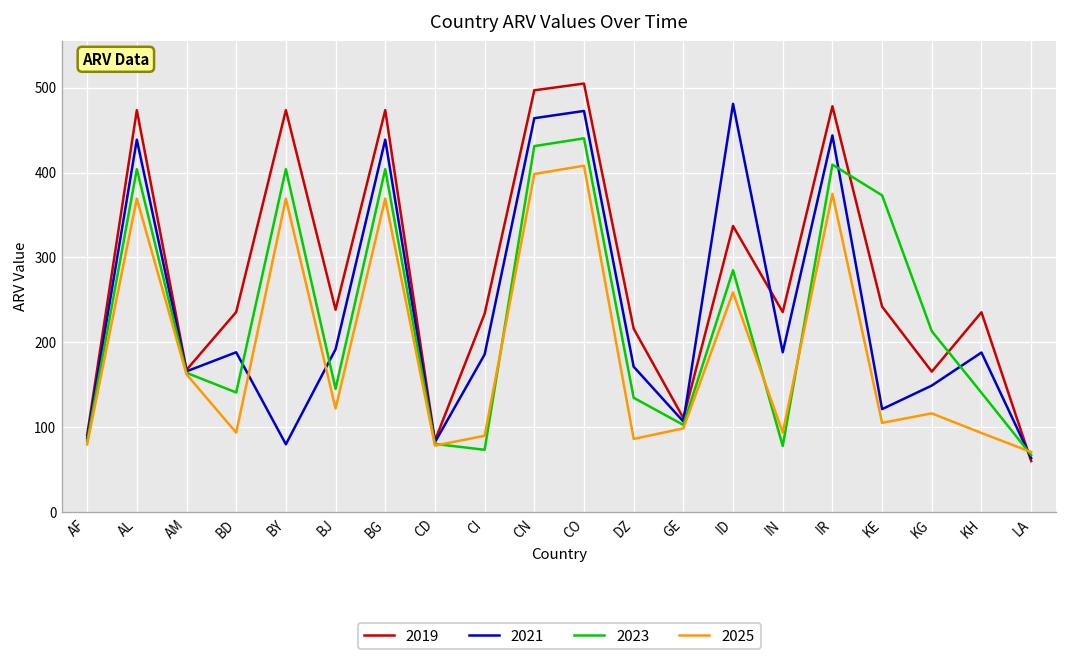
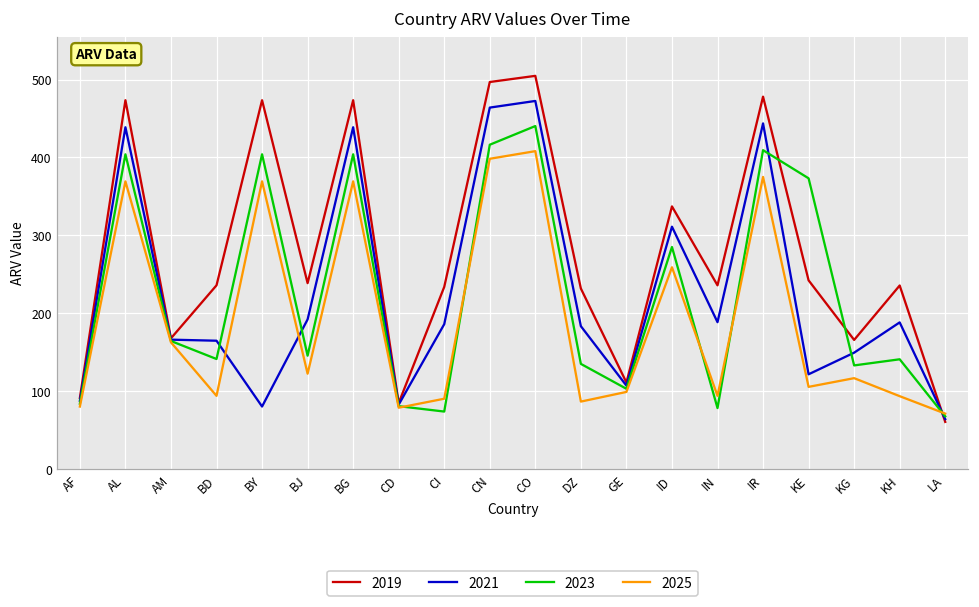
2021, BD: 190 -> 160
2023, CN: 430 -> 420
2019, DZ: 220 -> 230
2021, DZ: 170 -> 180
2021, ID: 480 -> 310
2023, KG: 210 -> 130
